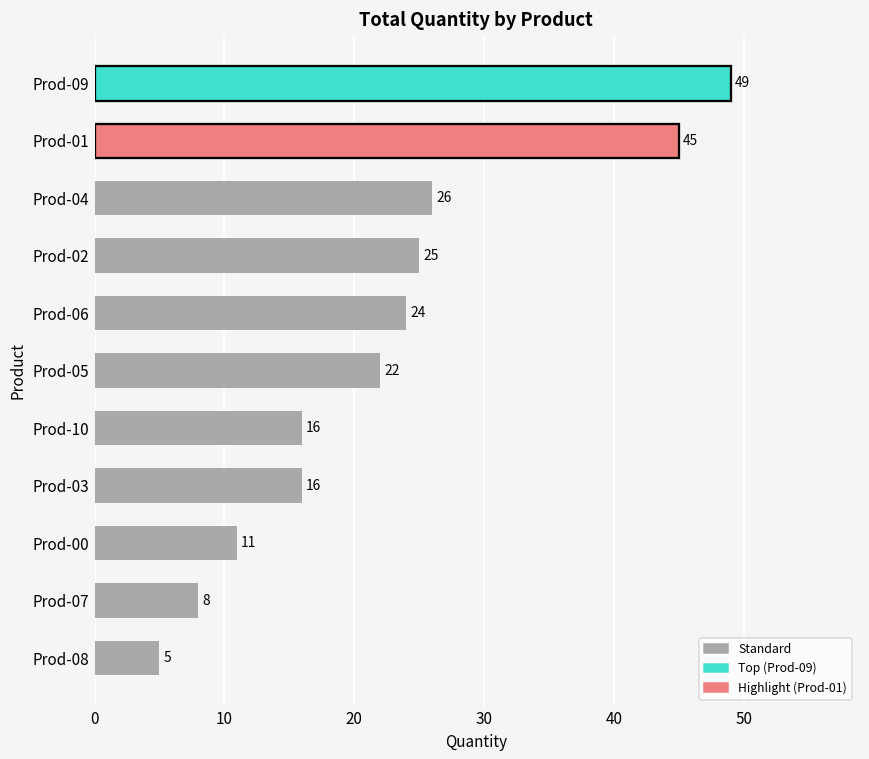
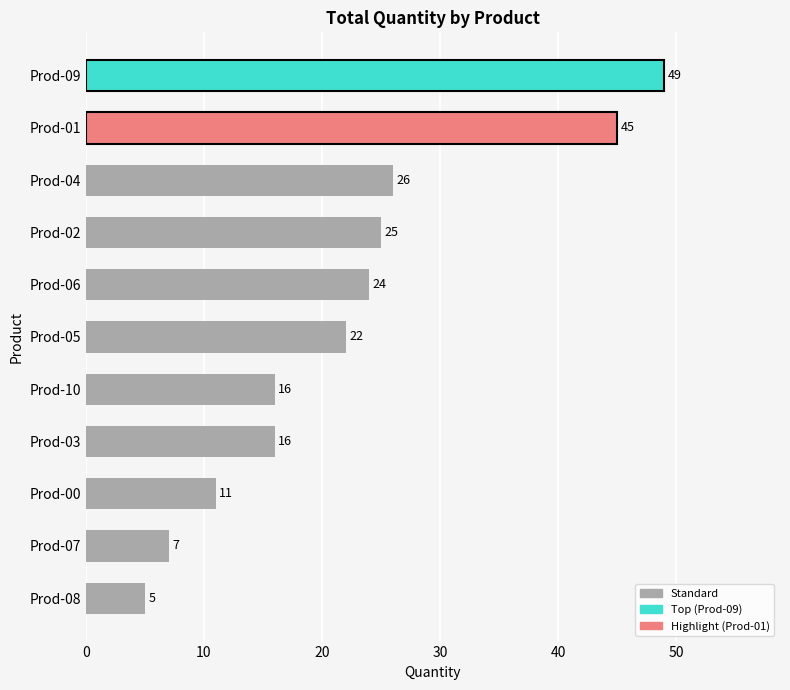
Prod-07: 8 -> 7
